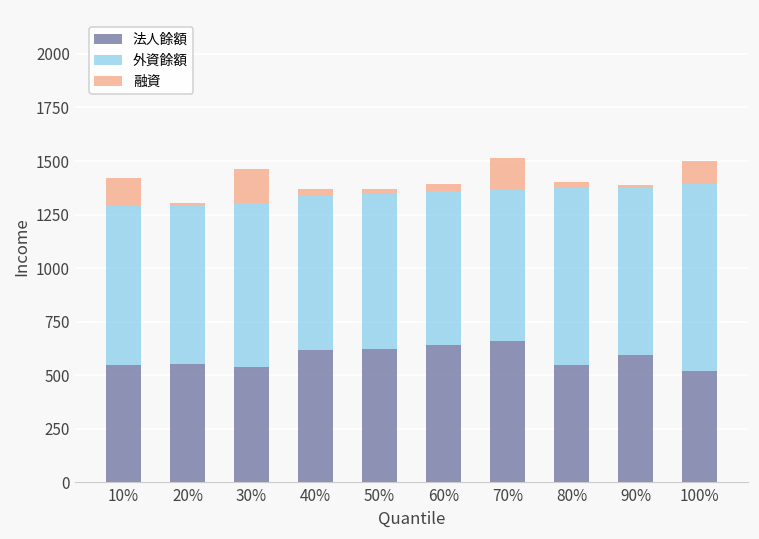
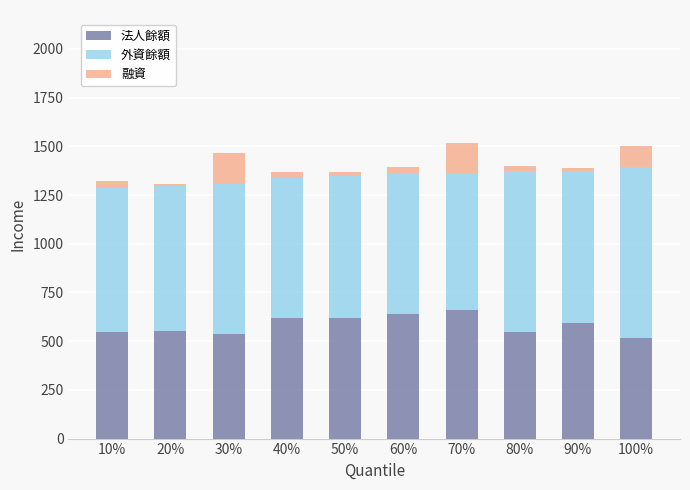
融資, 10%: 130 -> 30
